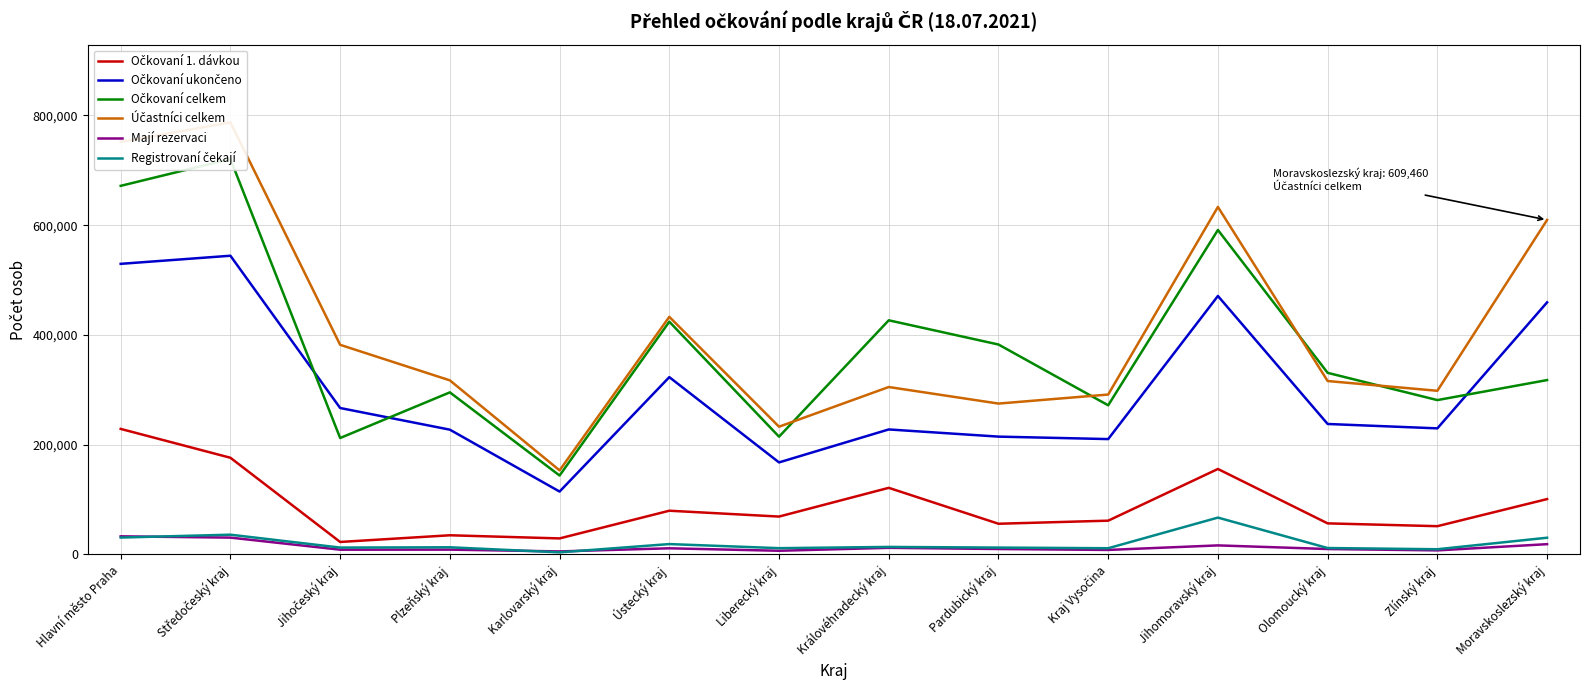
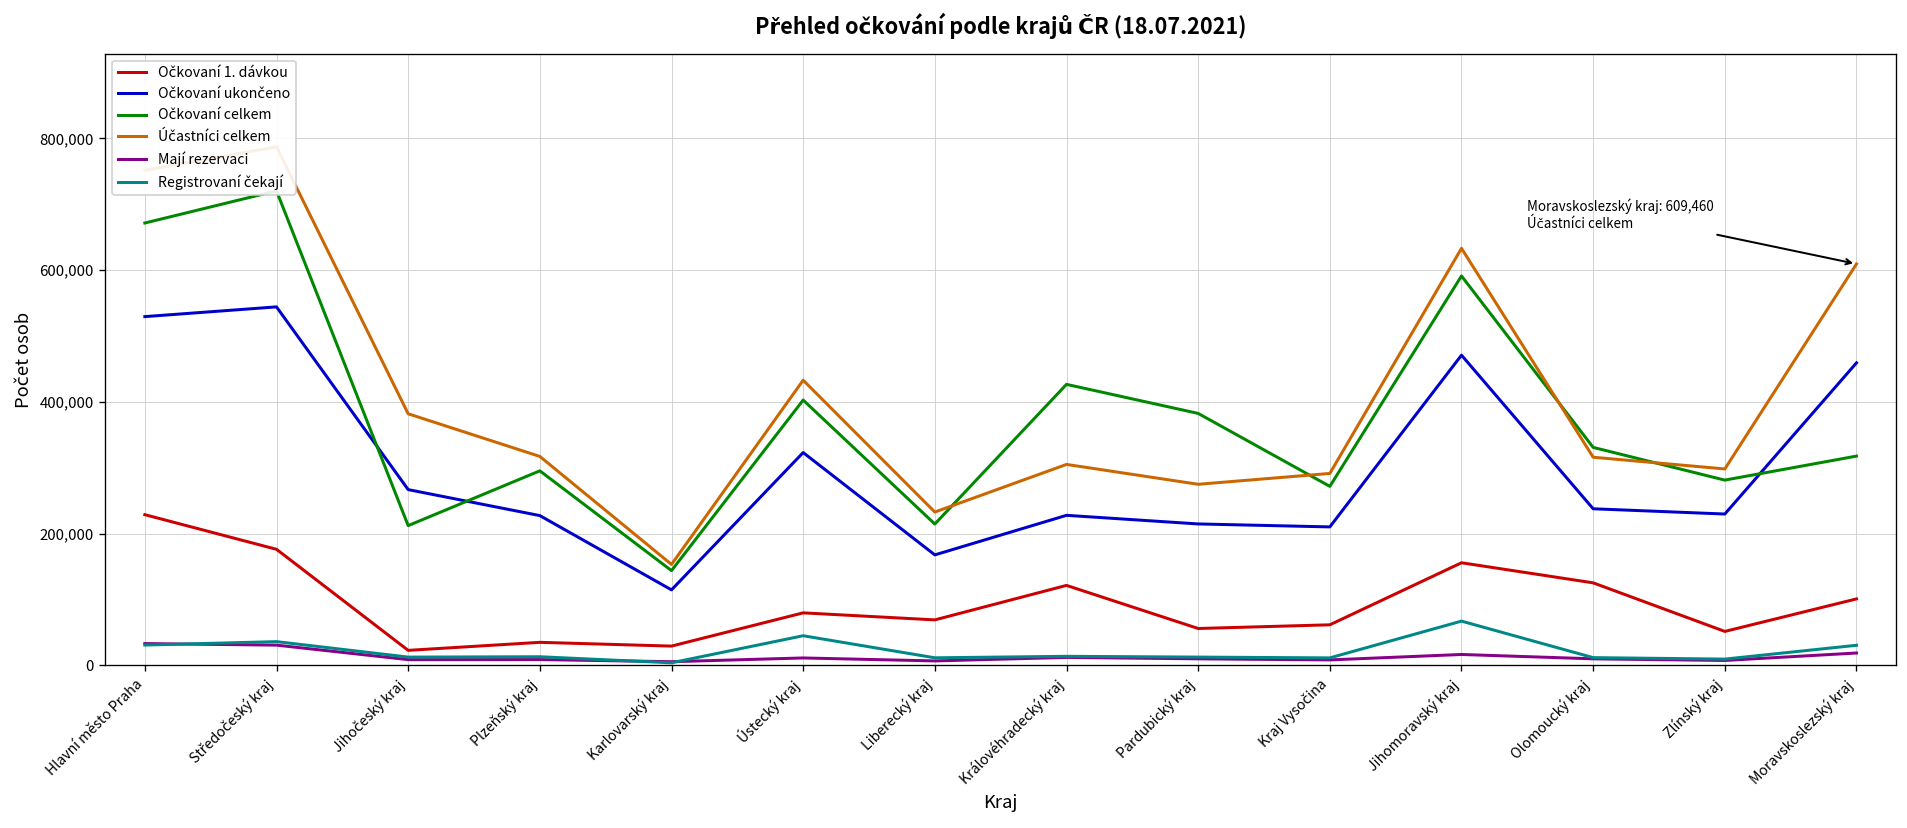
Očkovaní celkem, Ústecký kraj: 420,000 -> 400,000
Registrovaní čekají, Ústecký kraj: 20,000 -> 40,000
Očkovaní 1. dávkou, Olomoucký kraj: 60,000 -> 130,000
